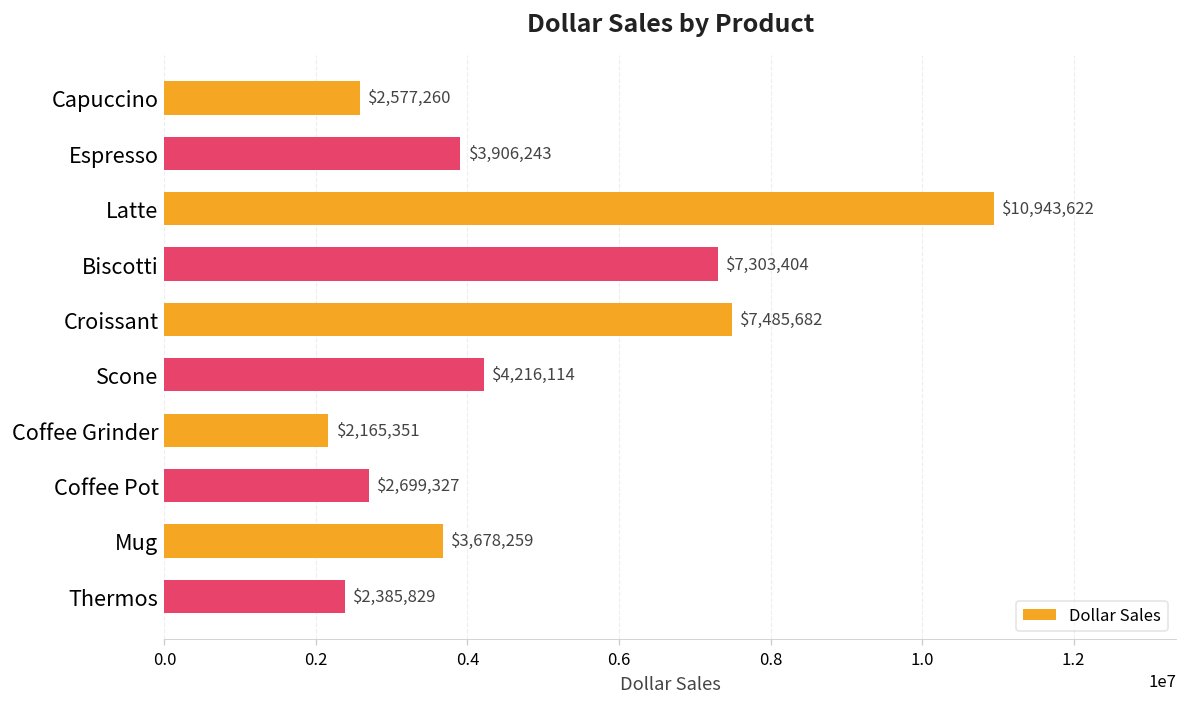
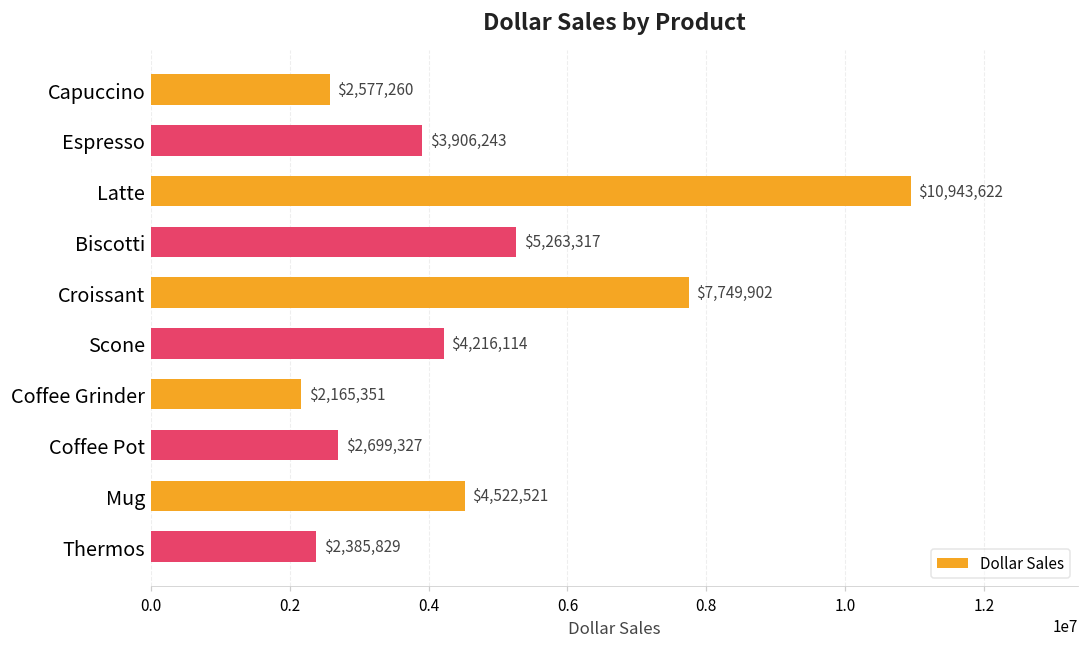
Biscotti: $7,303,404 -> $5,263,317
Croissant: $7,485,682 -> $7,749,902
Mug: $3,678,259 -> $4,522,521
